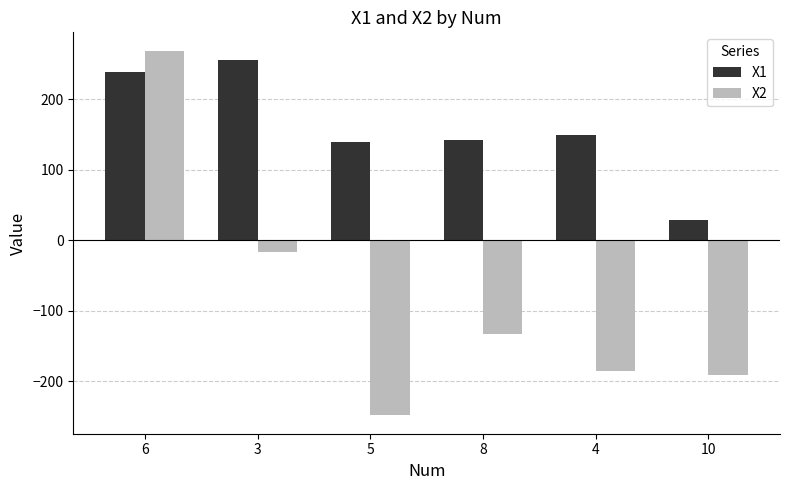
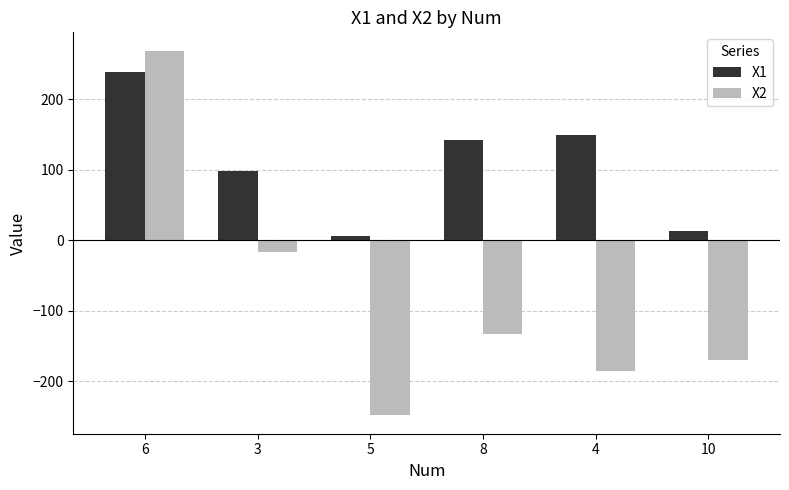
X1, 3: 260 -> 100
X1, 5: 140 -> 10
X1, 10: 30 -> 10
X2, 10: -190 -> -170
